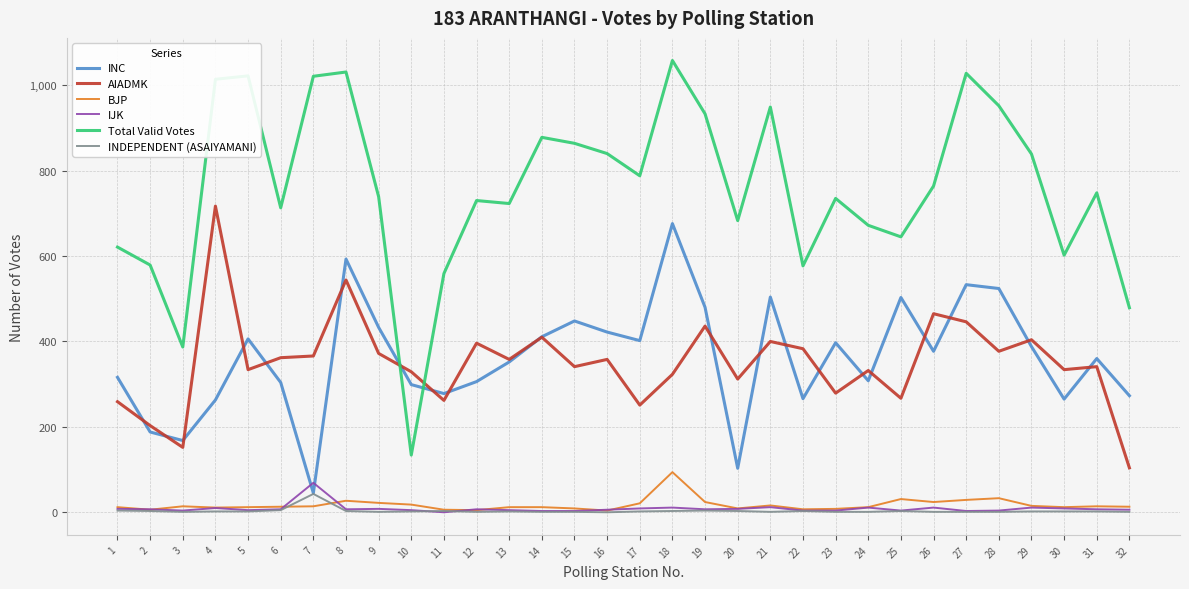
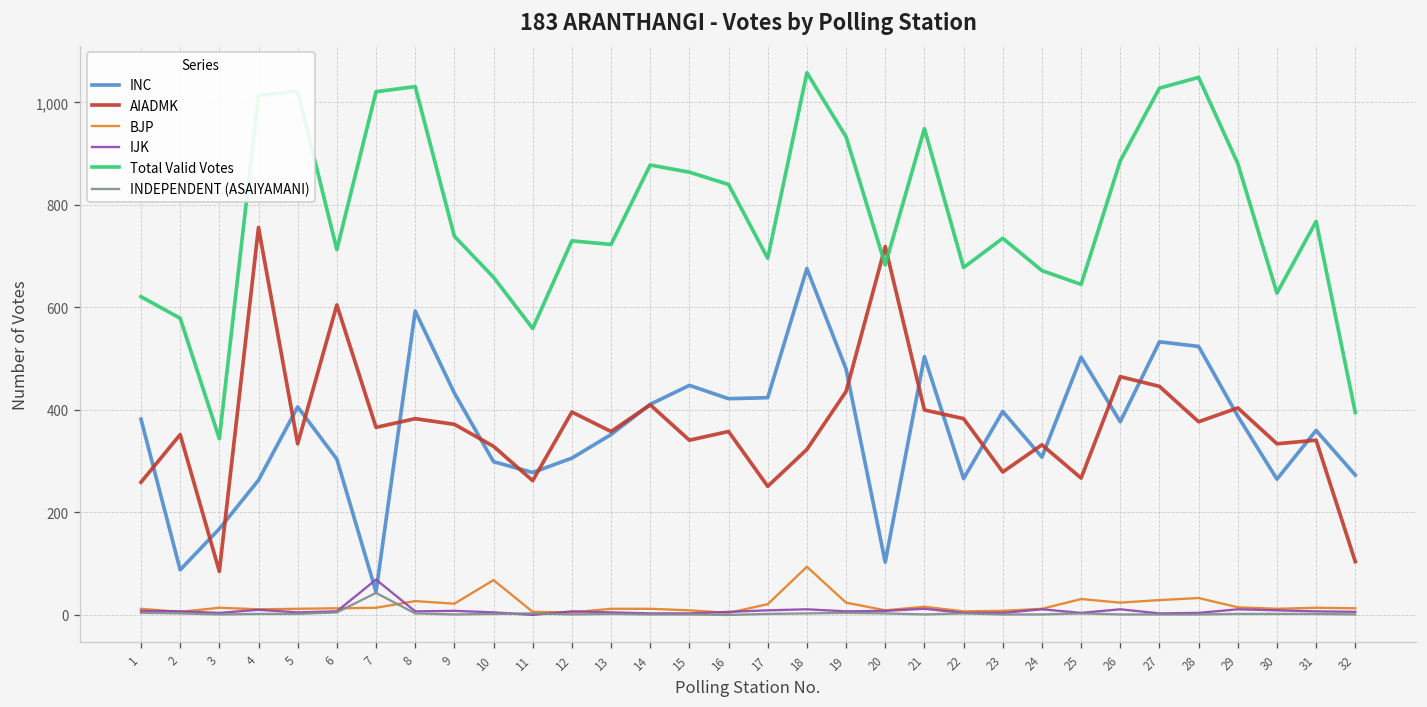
INC, 1: 320 -> 380
INC, 2: 190 -> 90
AIADMK, 2: 200 -> 350
AIADMK, 3: 150 -> 90
Total Valid Votes, 3: 390 -> 340
AIADMK, 4: 720 -> 760
AIADMK, 6: 360 -> 610
AIADMK, 8: 540 -> 380
BJP, 10: 20 -> 70
Total Valid Votes, 10: 130 -> 660
INC, 17: 400 -> 420
Total Valid Votes, 17: 790 -> 700
AIADMK, 20: 310 -> 720
Total Valid Votes, 22: 580 -> 680
Total Valid Votes, 26: 760 -> 890
Total Valid Votes, 28: 950 -> 1,050
Total Valid Votes, 29: 840 -> 880
Total Valid Votes, 30: 600 -> 630
Total Valid Votes, 31: 750 -> 770
Total Valid Votes, 32: 480 -> 400
